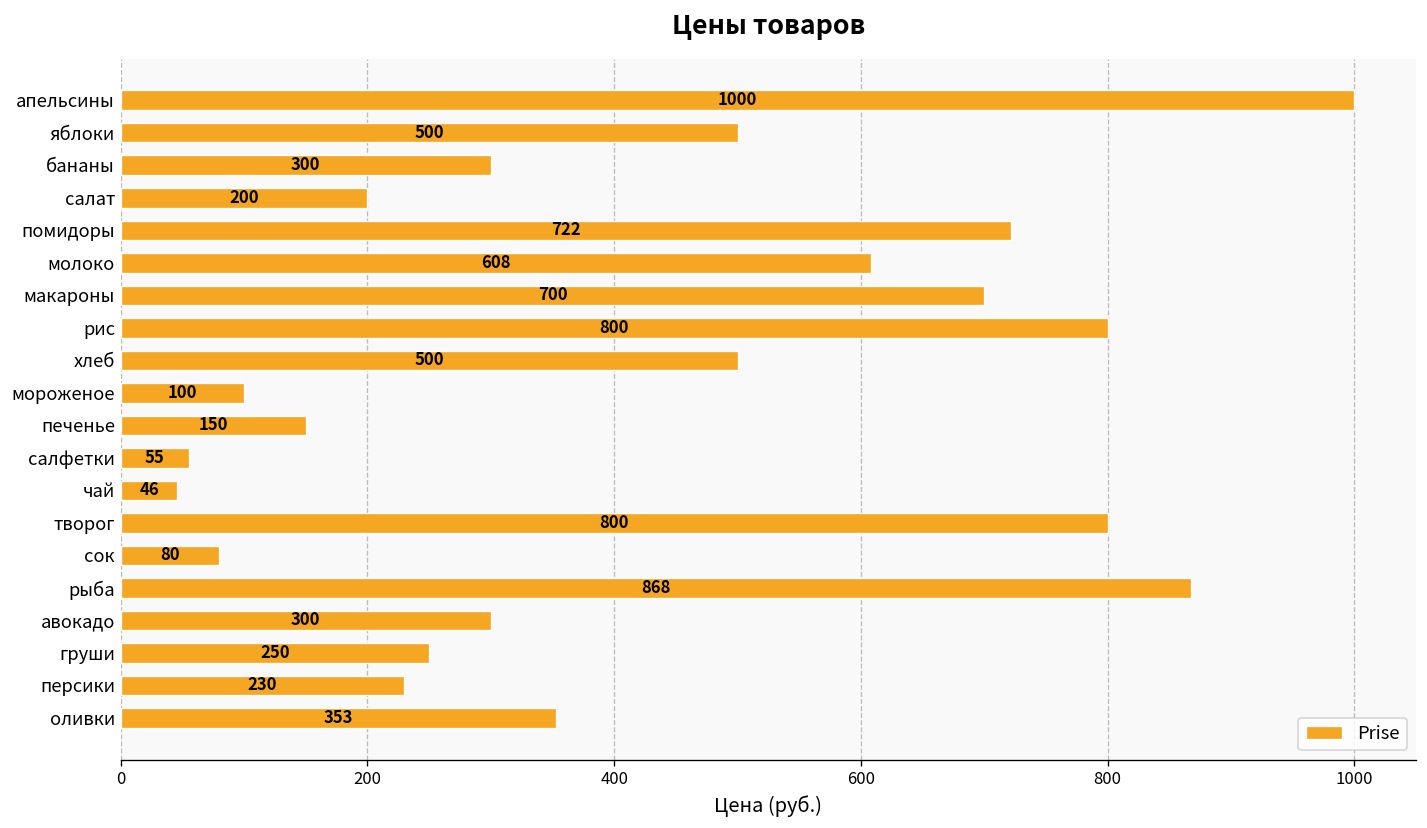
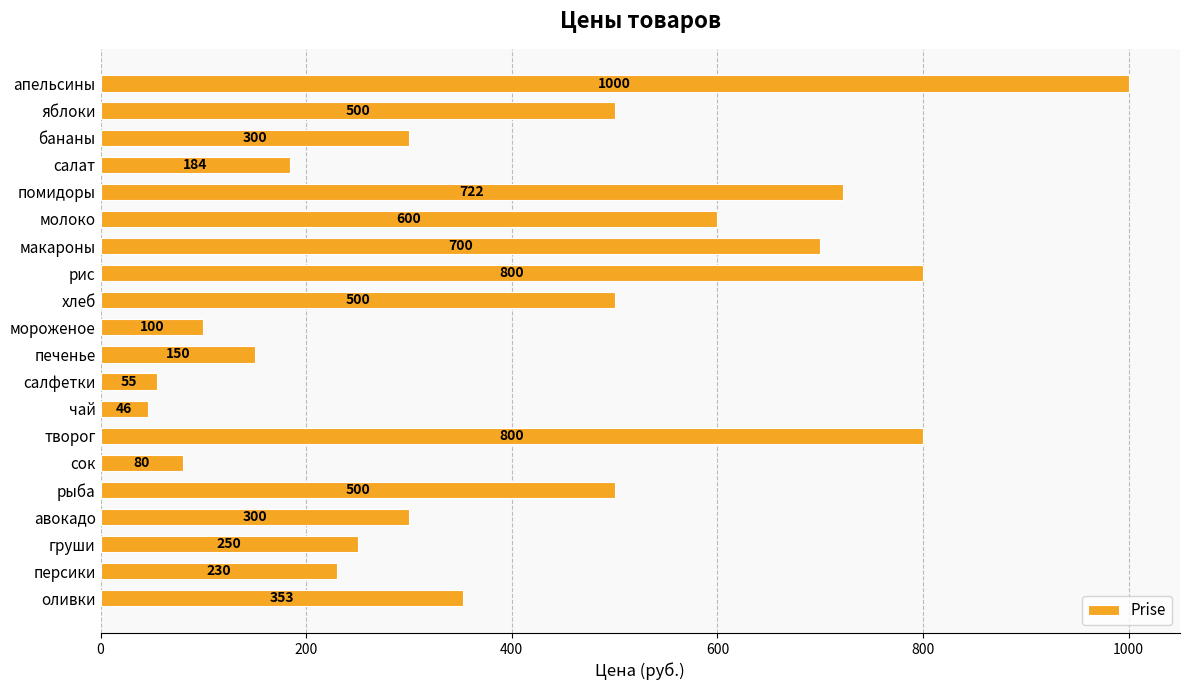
салат: 200 -> 184
молоко: 608 -> 600
рыба: 868 -> 500
